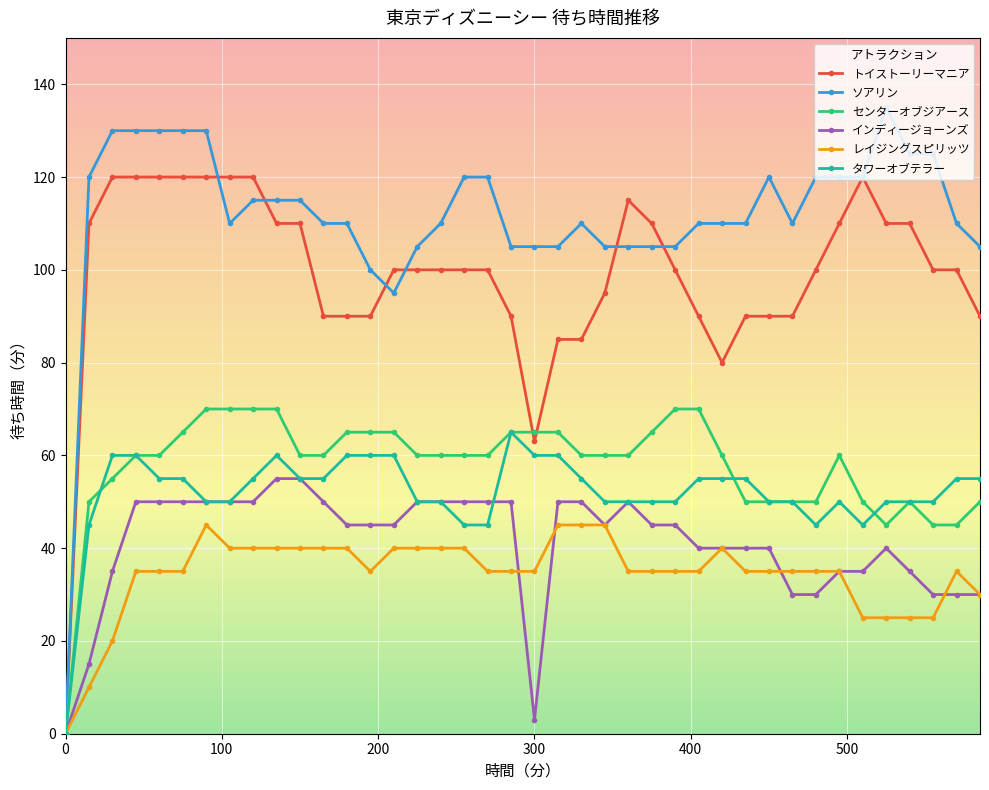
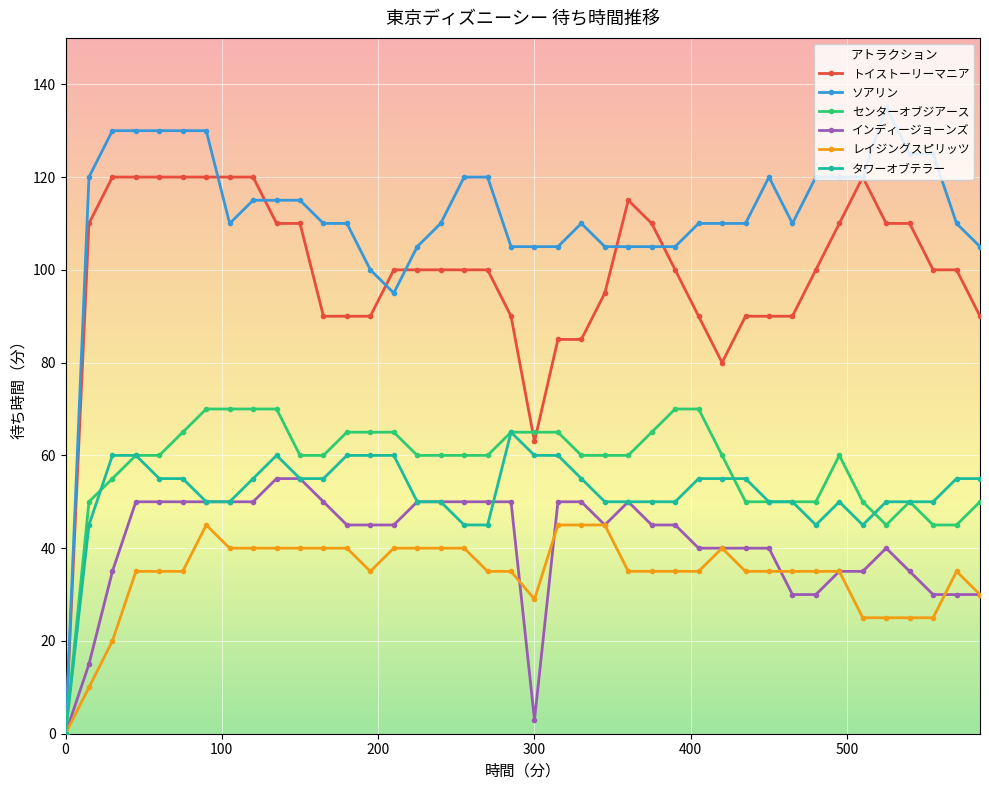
レイジングスピリッツ, 300: 35 -> 29
